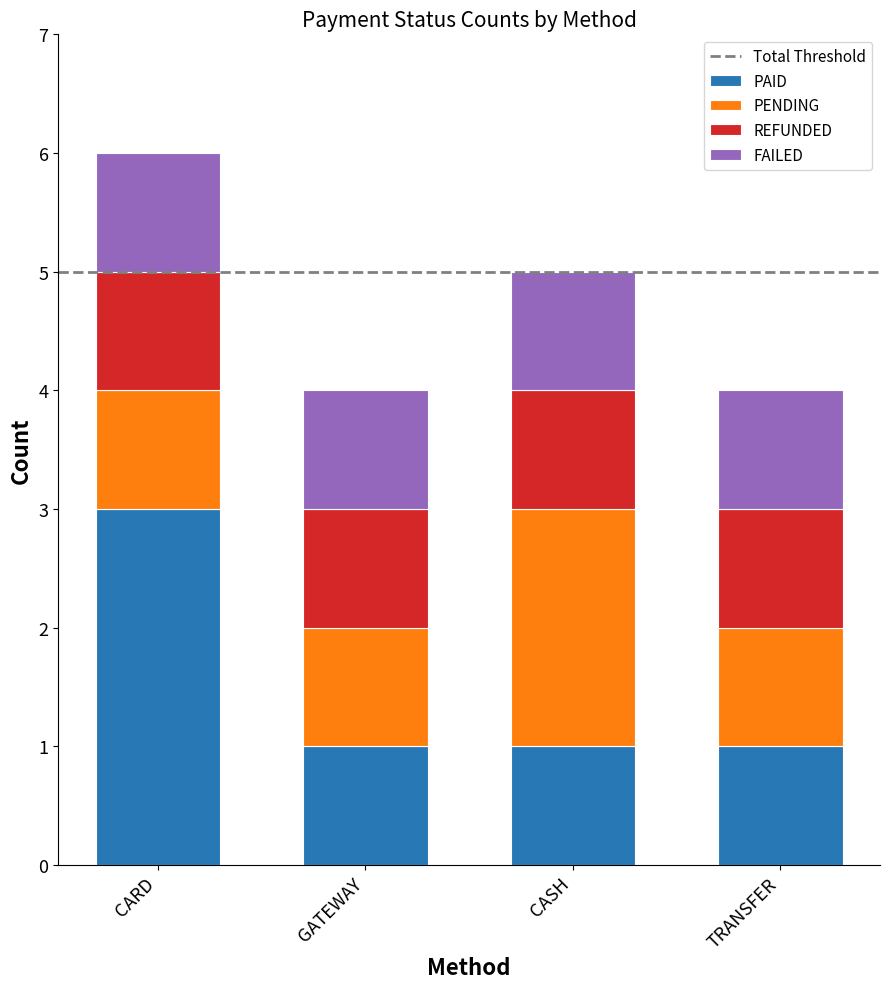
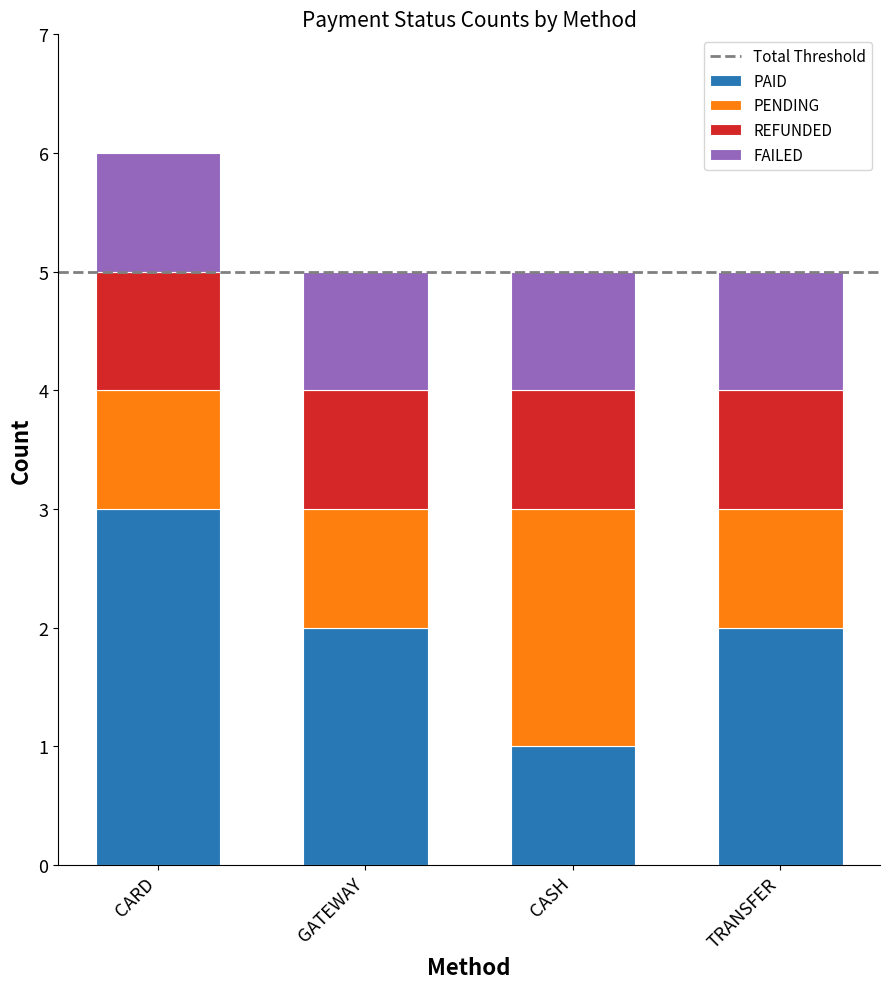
PAID, GATEWAY: 1 -> 2
PAID, TRANSFER: 1 -> 2
